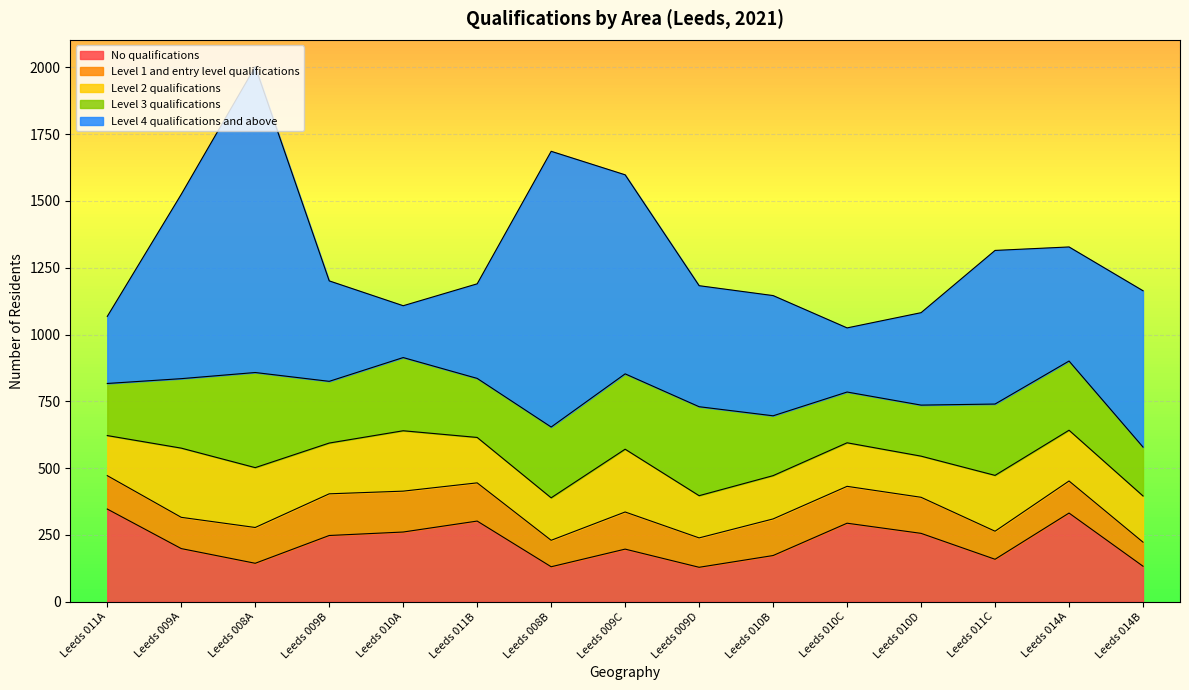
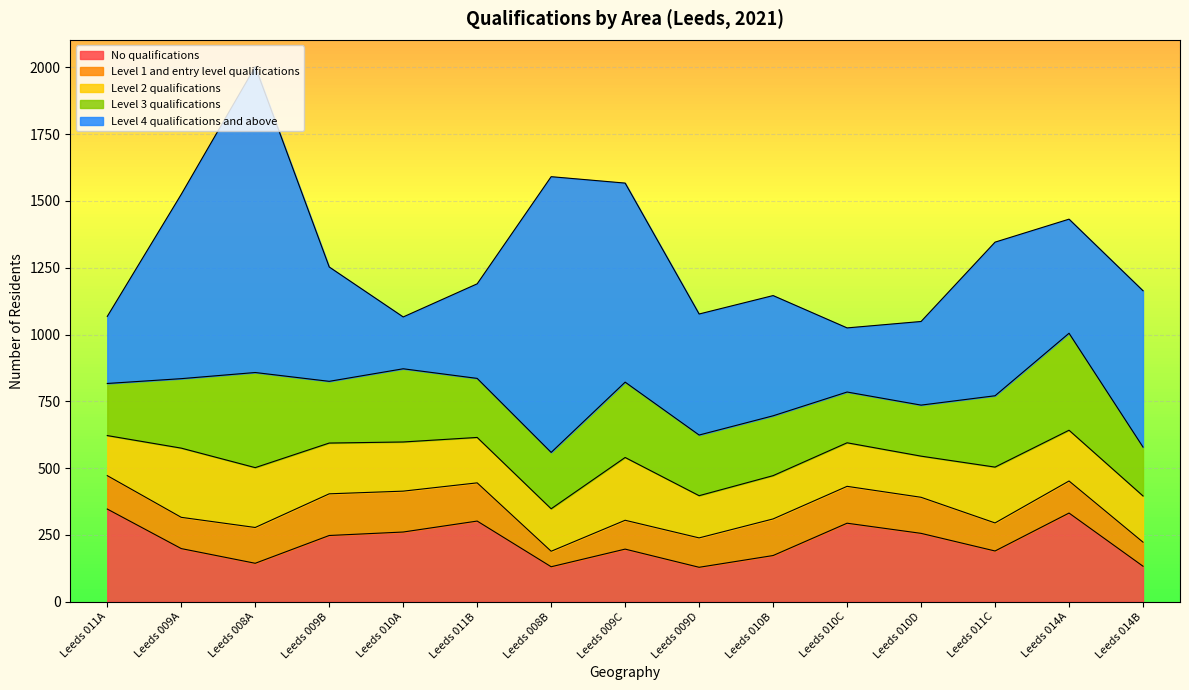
Level 4 qualifications and above, Leeds 009B: 380 -> 430
Level 2 qualifications, Leeds 010A: 230 -> 180
Level 1 and entry level qualifications, Leeds 008B: 100 -> 60
Level 3 qualifications, Leeds 008B: 270 -> 210
Level 1 and entry level qualifications, Leeds 009C: 140 -> 110
Level 3 qualifications, Leeds 009D: 330 -> 230
Level 4 qualifications and above, Leeds 010D: 350 -> 310
No qualifications, Leeds 011C: 160 -> 190
Level 3 qualifications, Leeds 014A: 260 -> 360
